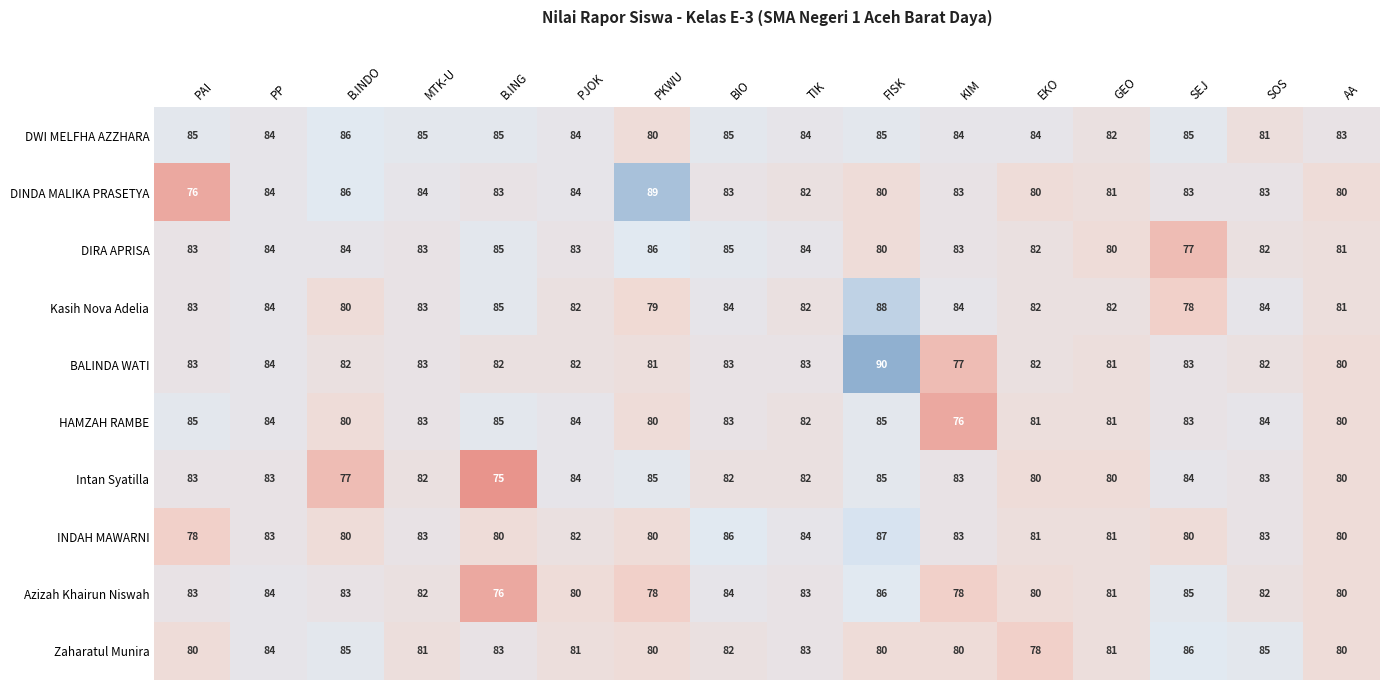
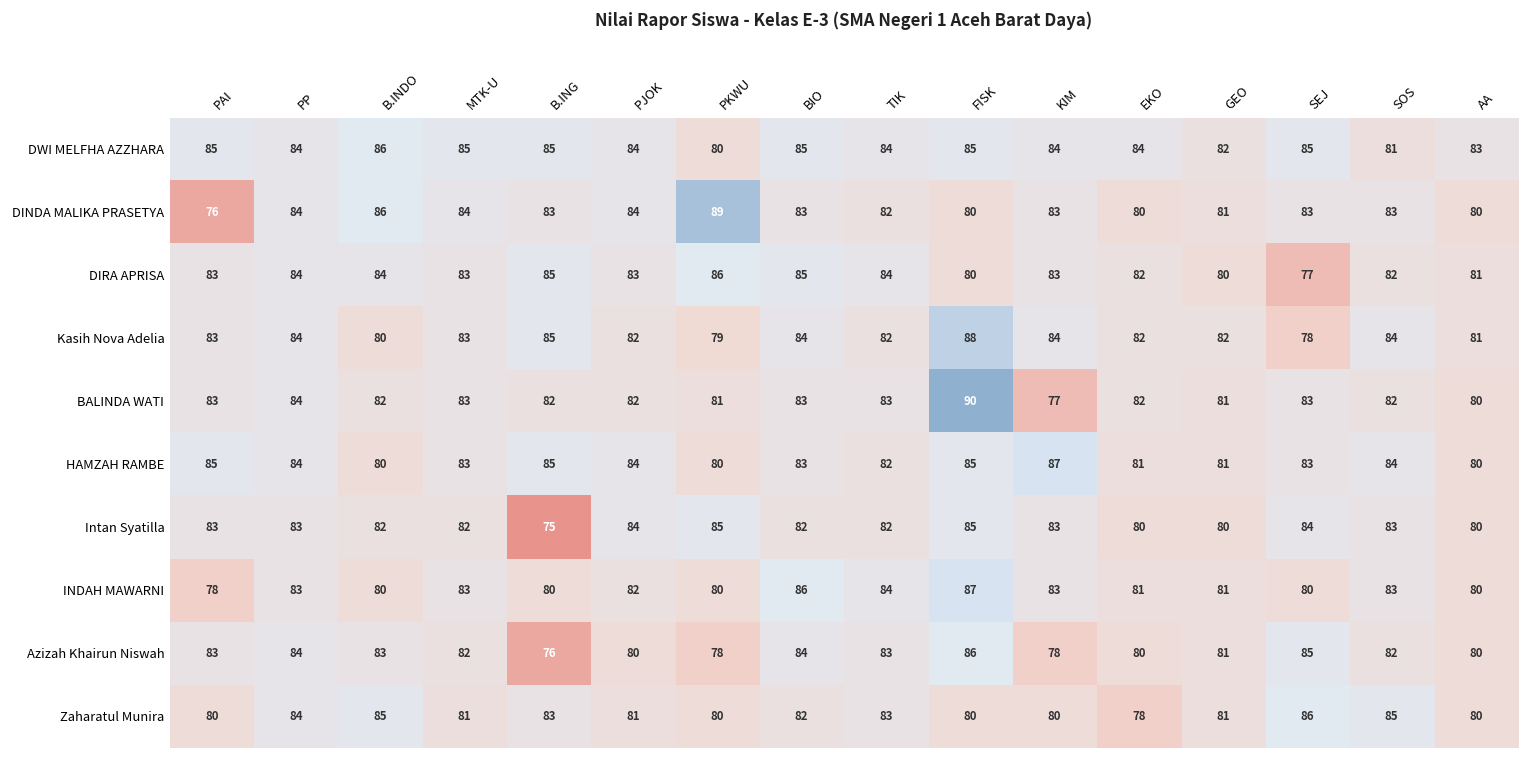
HAMZAH RAMBE, KIM: 76 -> 87
Intan Syatilla, B.INDO: 77 -> 82
